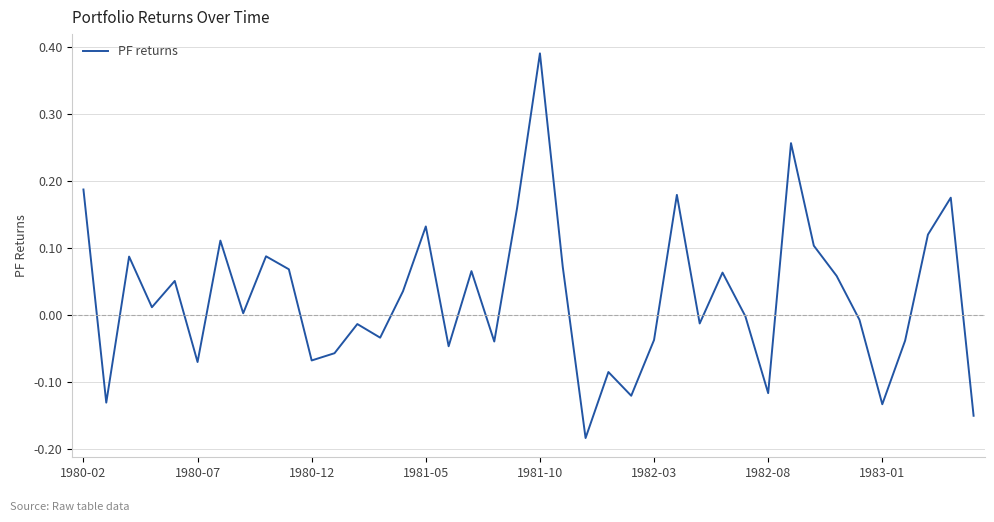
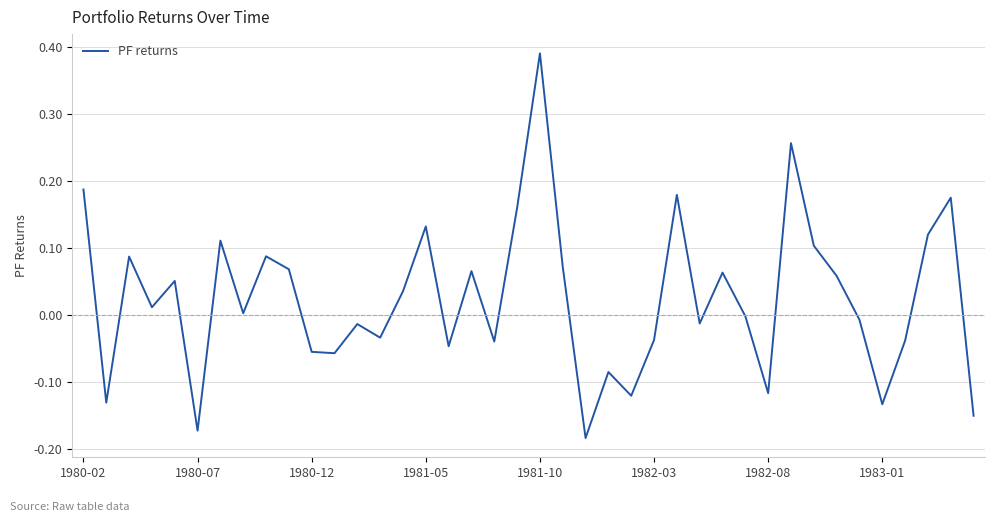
1980-07: -0.07 -> -0.17
1980-12: -0.07 -> -0.05
